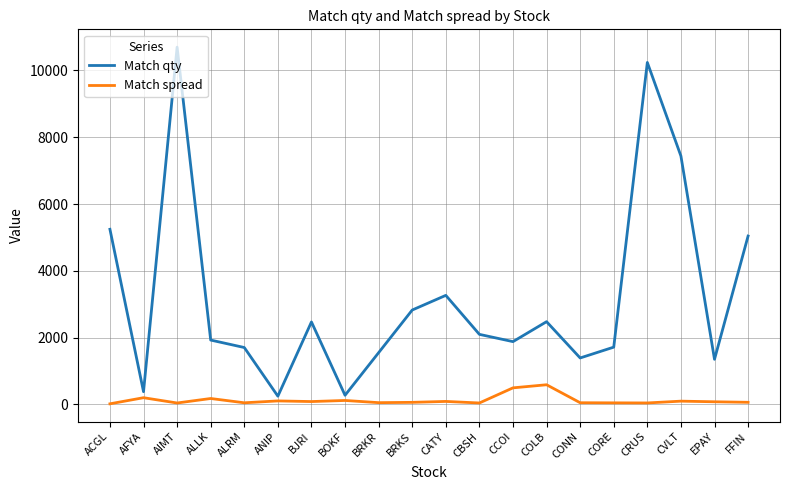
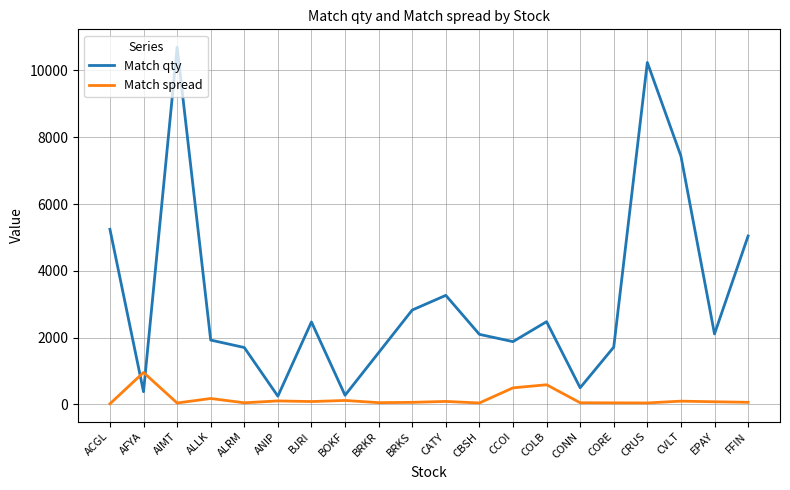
Match spread, AFYA: 200 -> 1000
Match qty, CONN: 1400 -> 500
Match qty, EPAY: 1300 -> 2100
